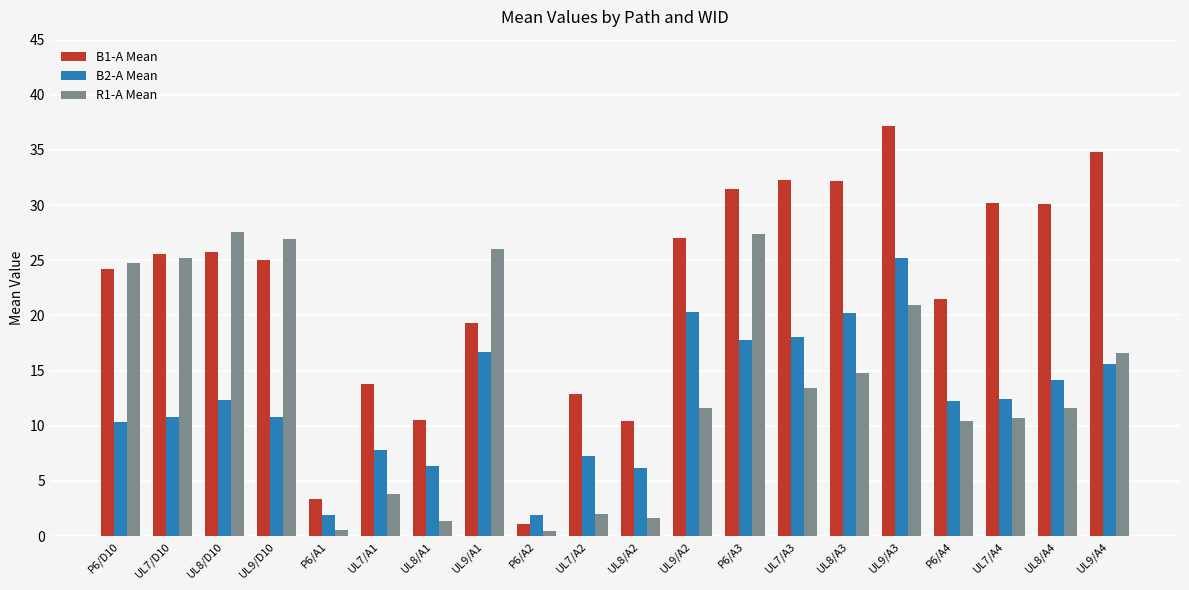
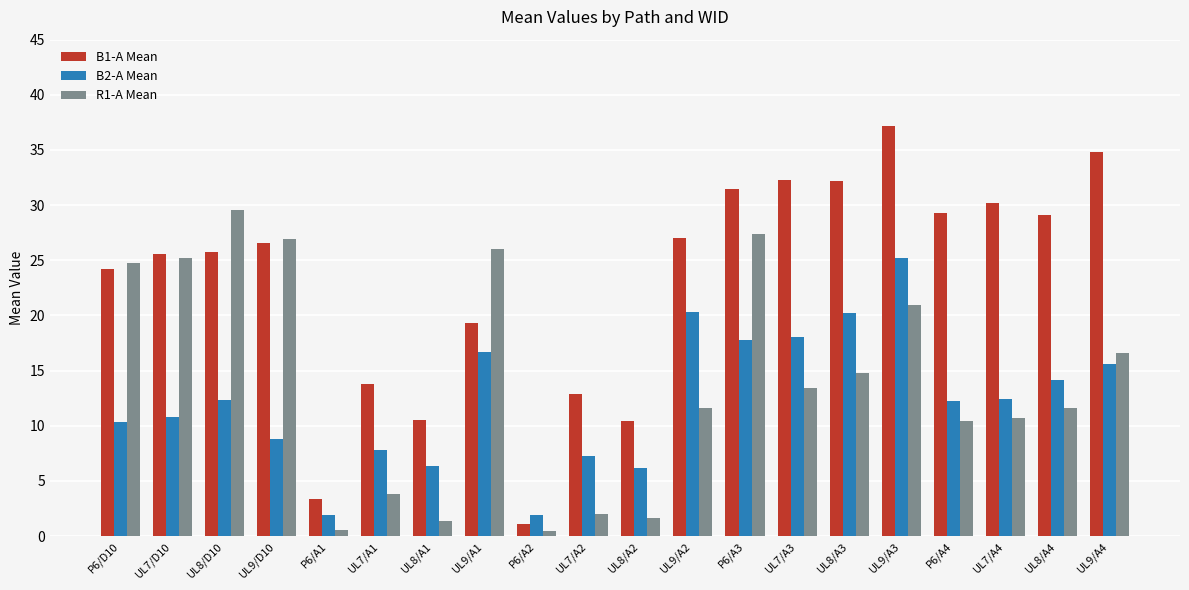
R1-A Mean, UL8/D10: 27.6 -> 29.6
B1-A Mean, UL9/D10: 25.1 -> 26.6
B2-A Mean, UL9/D10: 10.8 -> 8.8
B1-A Mean, P6/A4: 21.5 -> 29.3
B1-A Mean, UL8/A4: 30.1 -> 29.1
